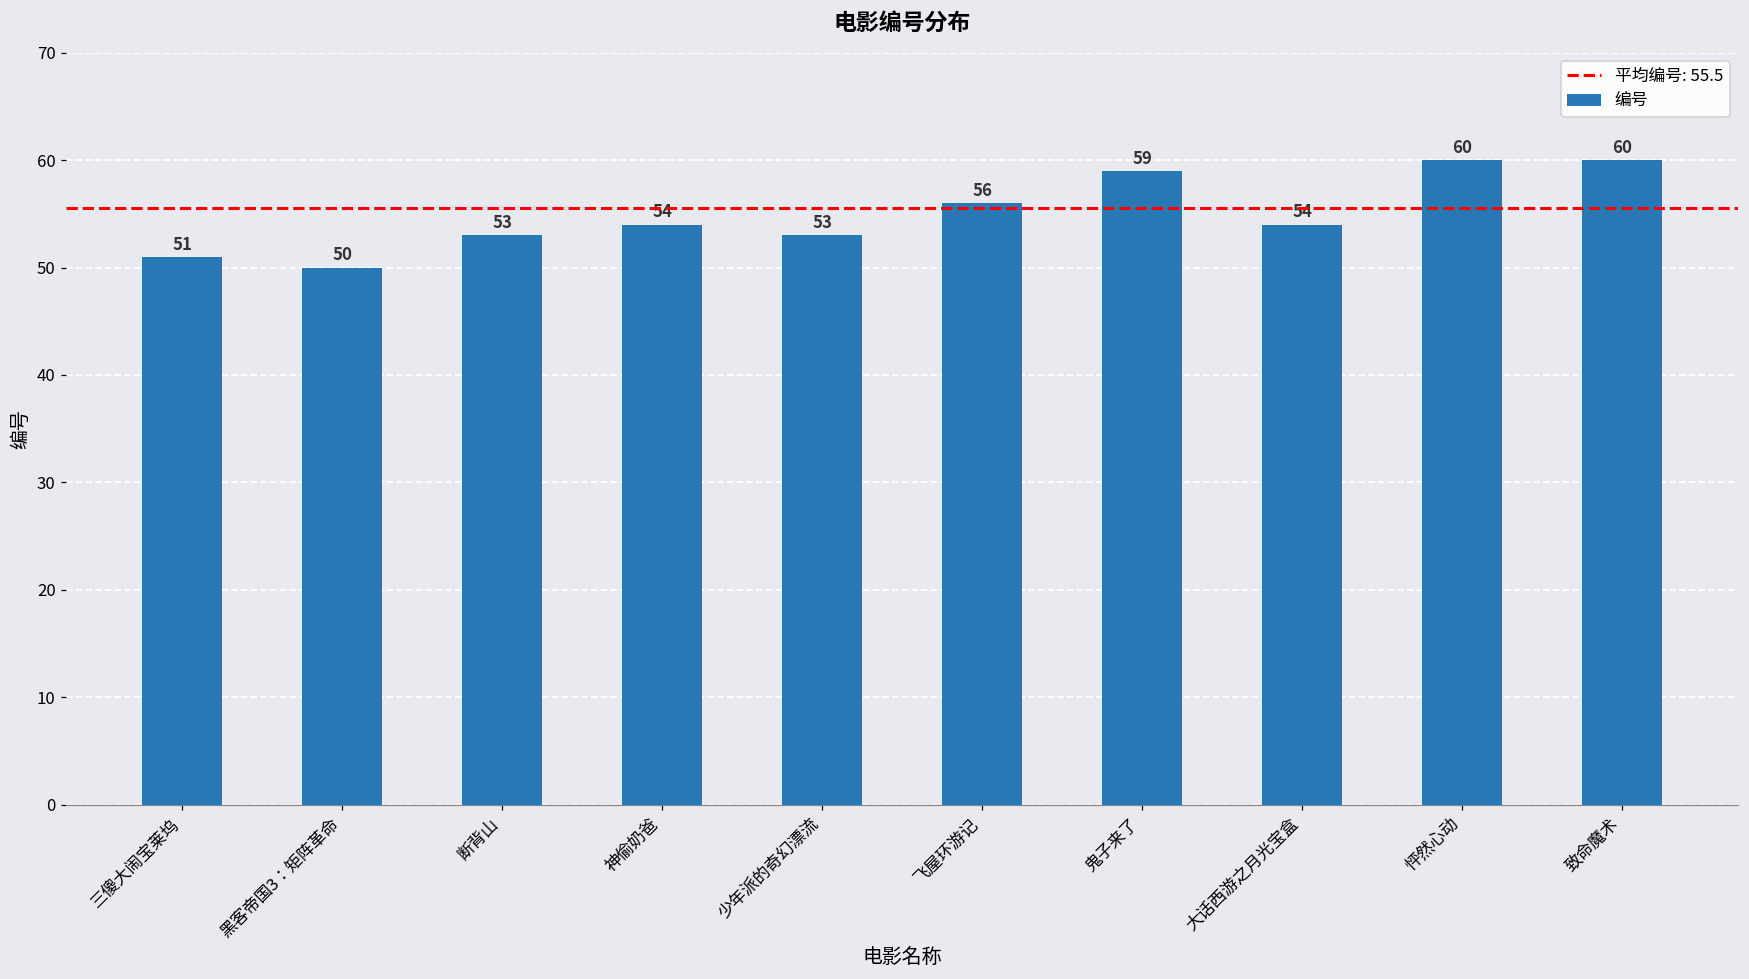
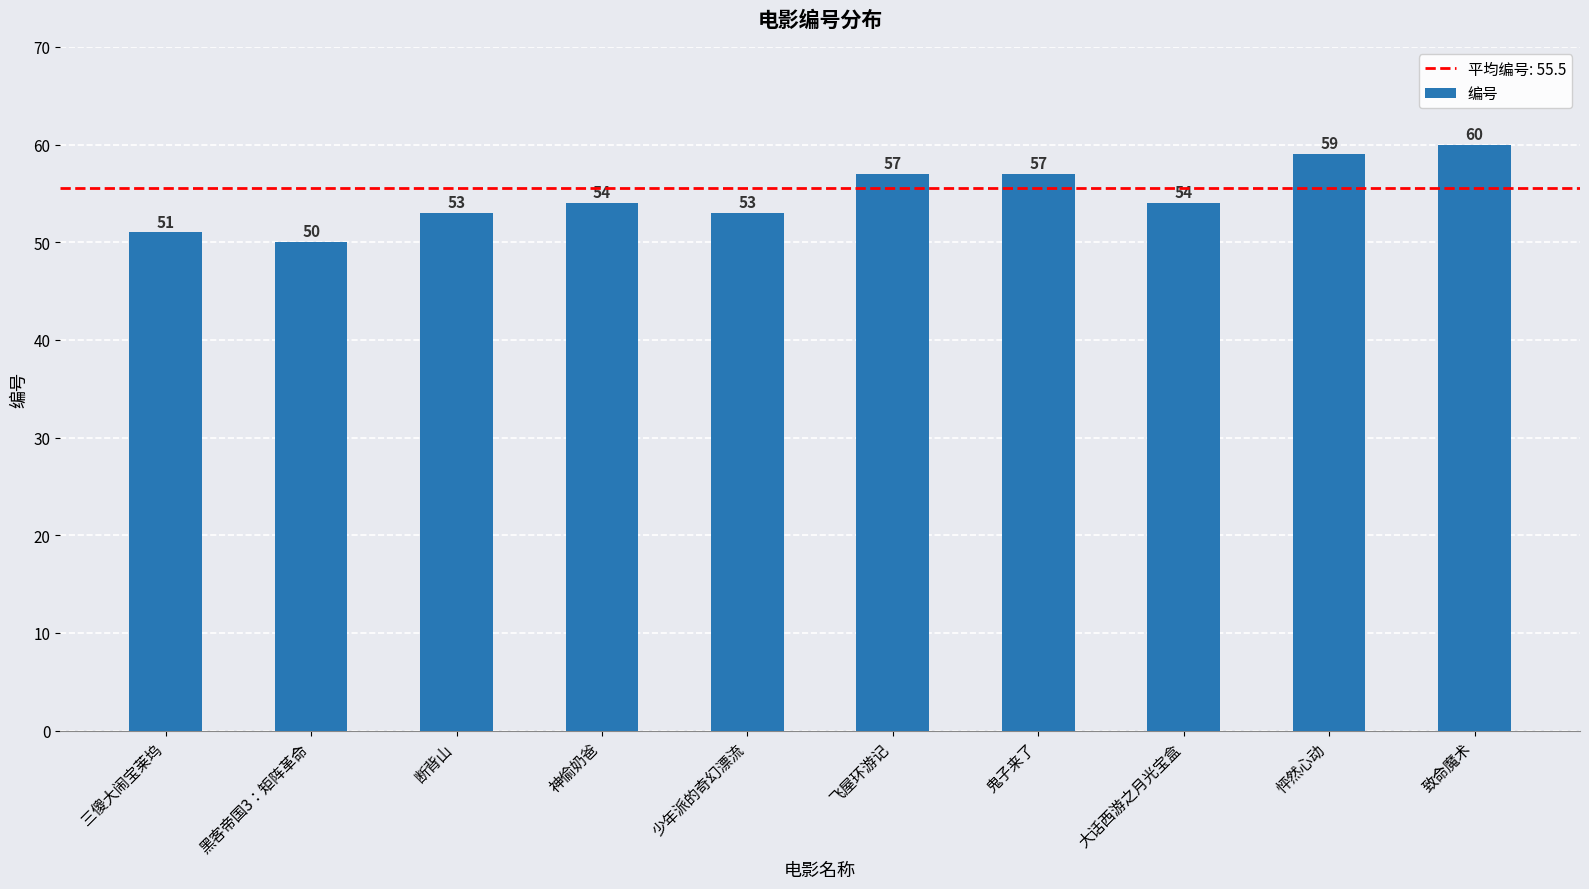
飞屋环游记: 56 -> 57
鬼子来了: 59 -> 57
怦然心动: 60 -> 59
